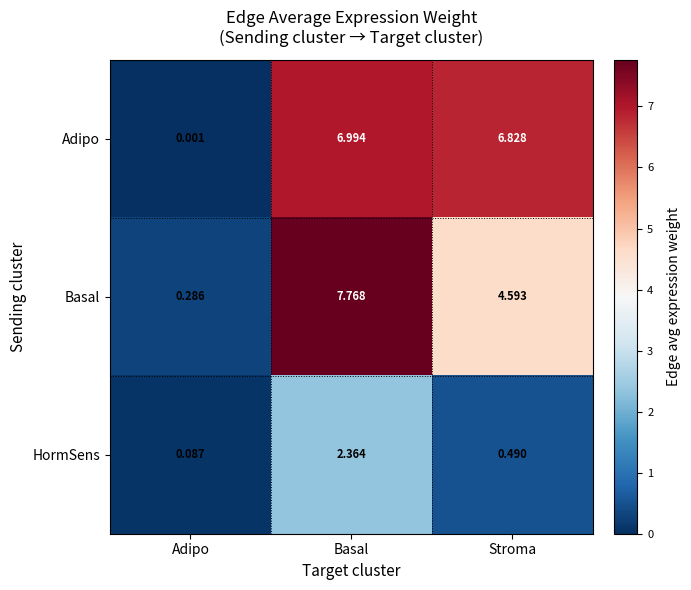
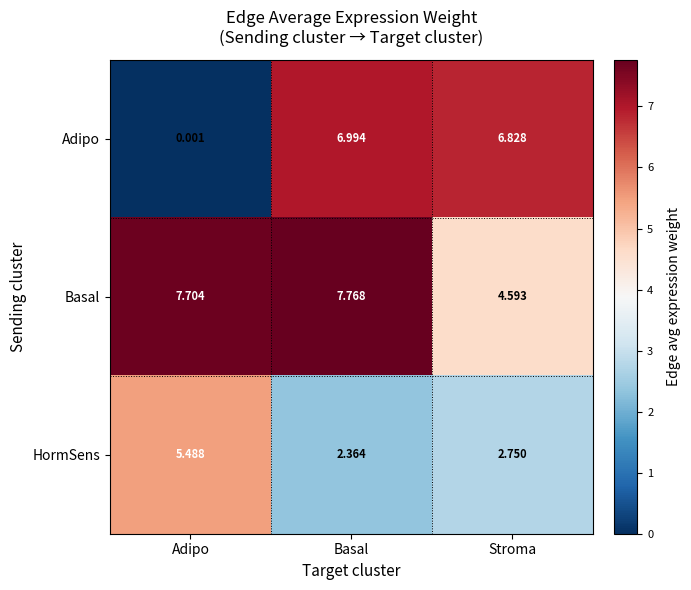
Basal, Adipo: 0.286 -> 7.704
HormSens, Adipo: 0.087 -> 5.488
HormSens, Stroma: 0.490 -> 2.750
